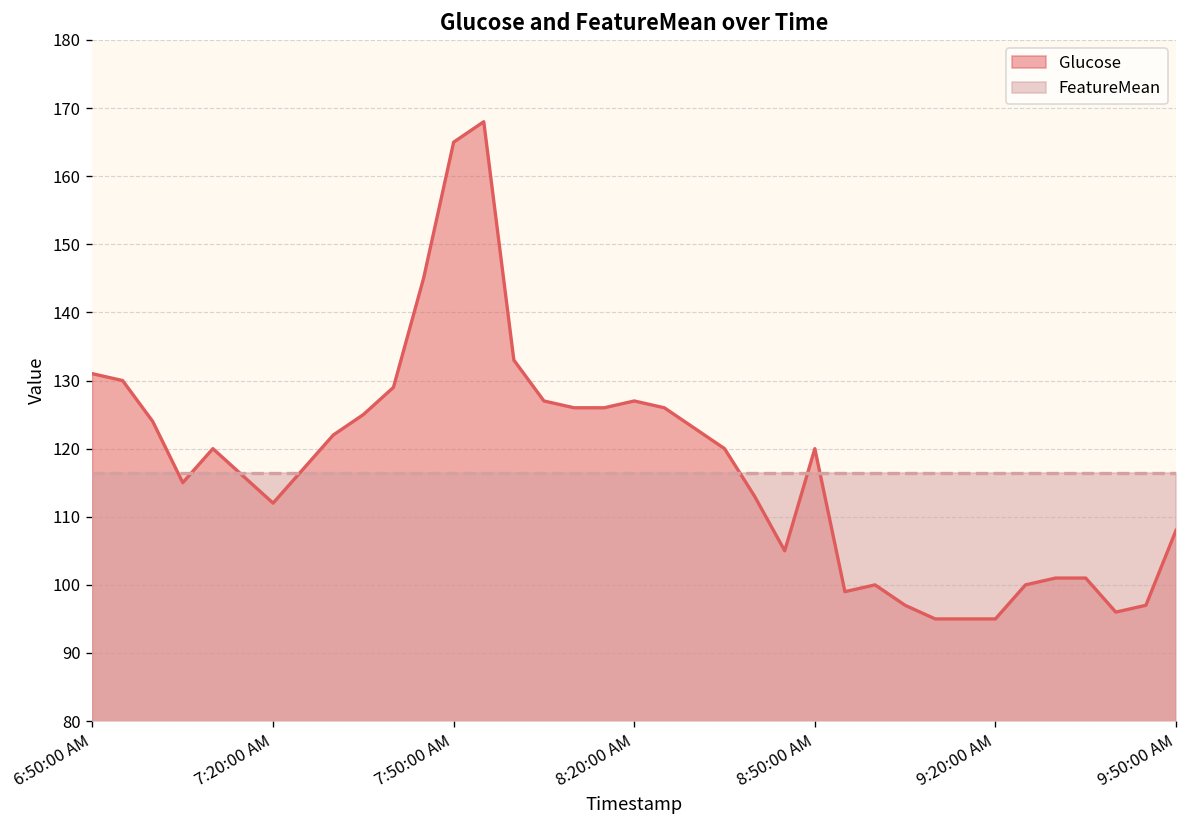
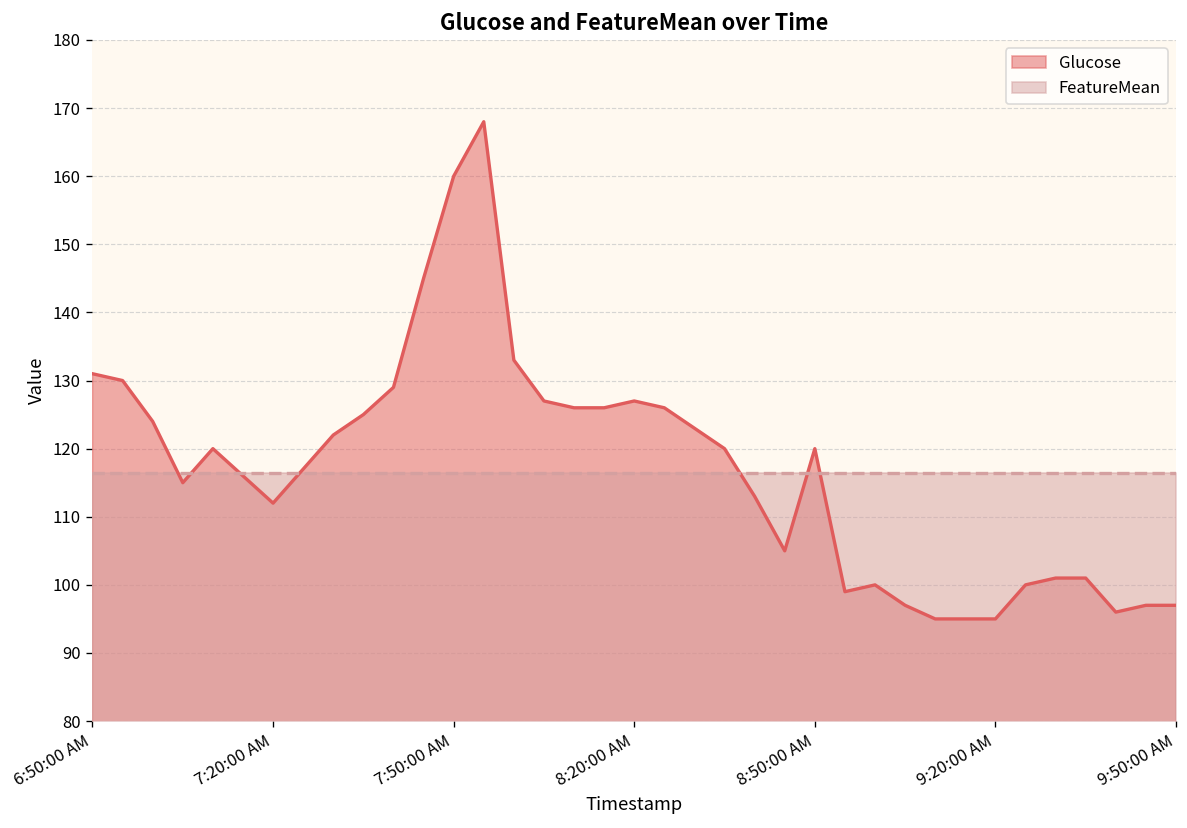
Glucose, 7:50:00 AM: 165 -> 160
Glucose, 9:50:00 AM: 108 -> 97
